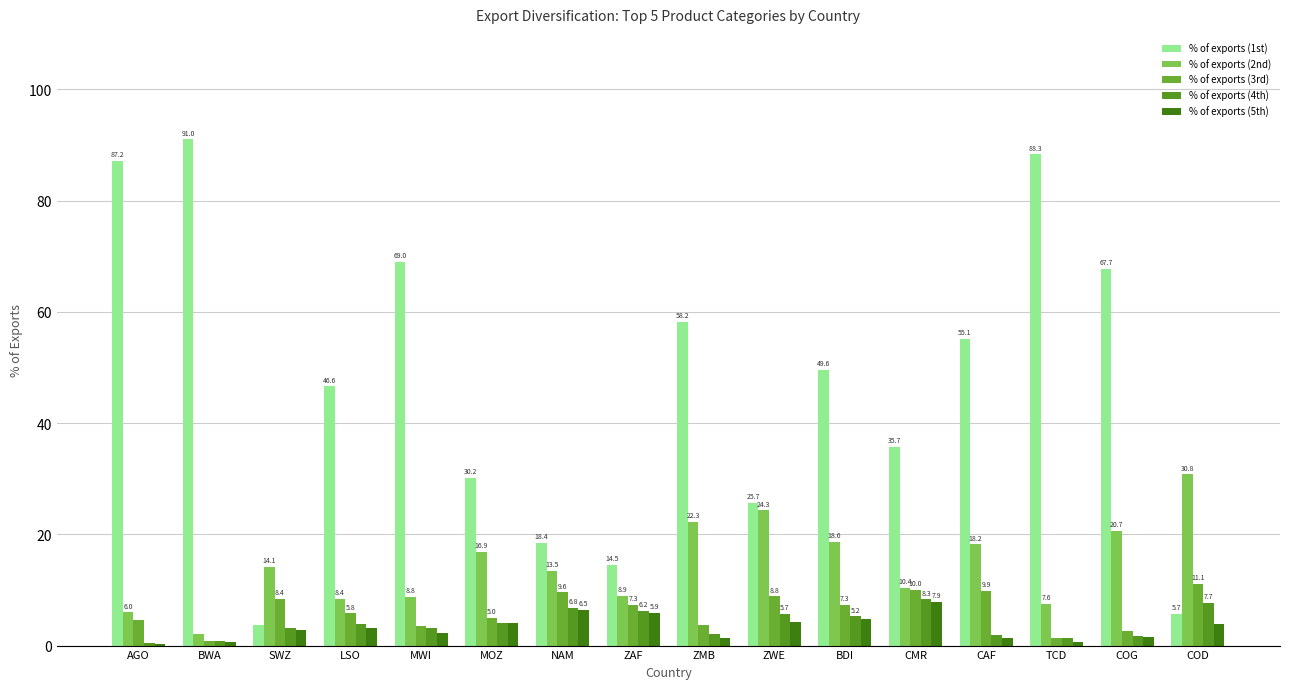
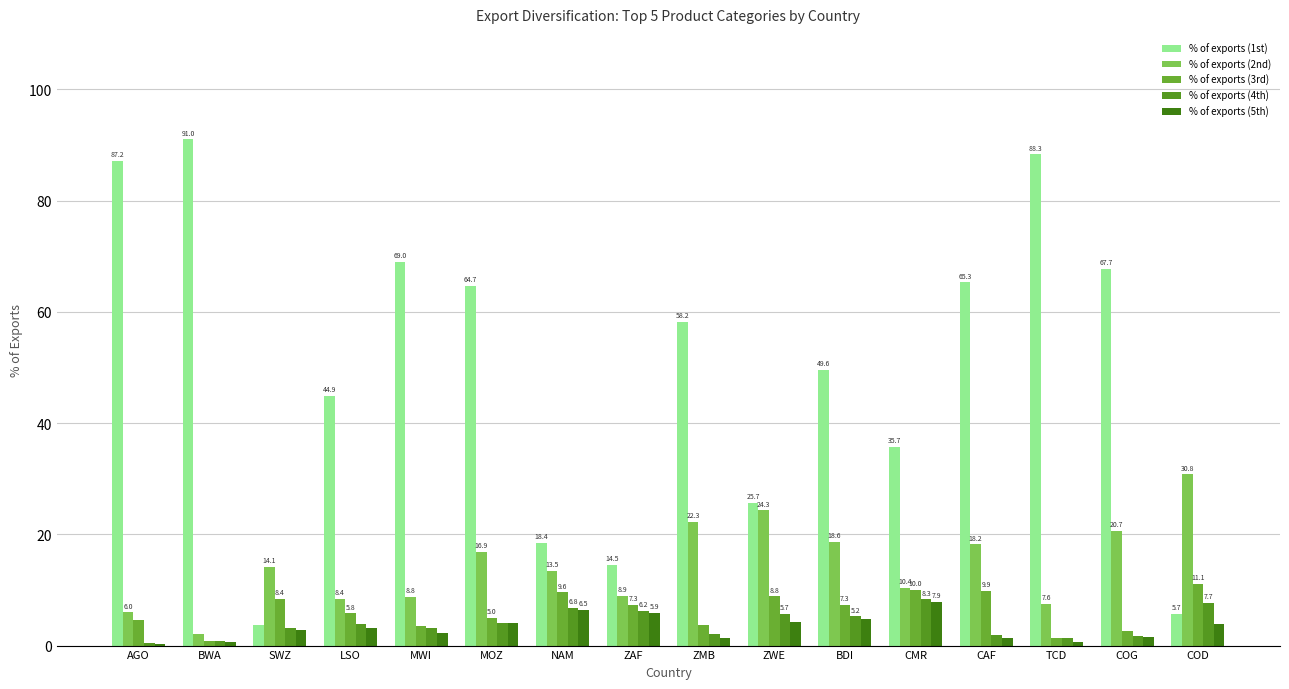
% of exports (1st), LSO: 46.6 -> 44.9
% of exports (1st), MOZ: 30.2 -> 64.7
% of exports (1st), CAF: 55.1 -> 65.3
